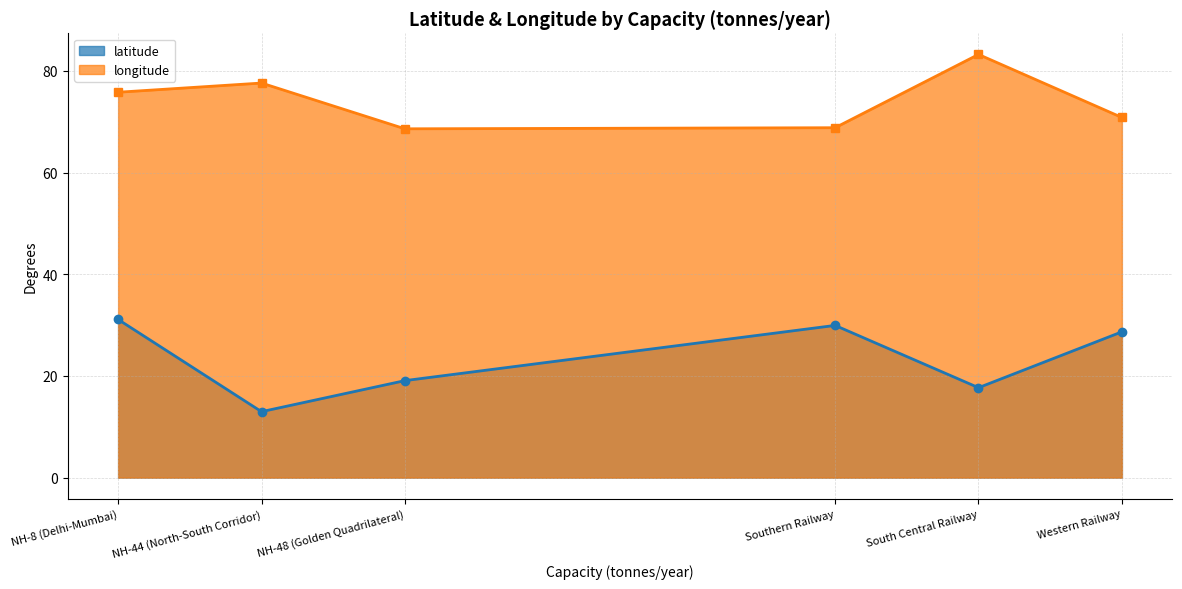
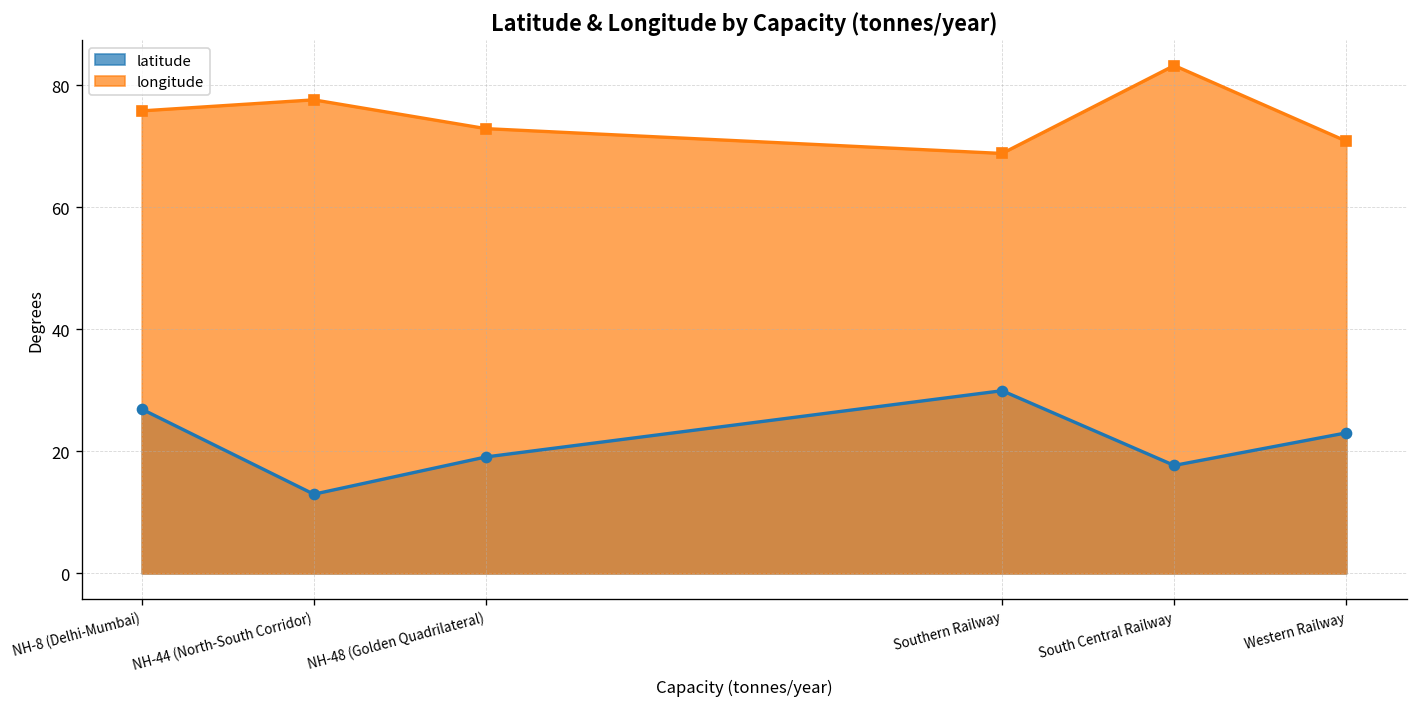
latitude, NH-8 (Delhi-Mumbai): 31 -> 27
longitude, NH-48 (Golden Quadrilateral): 69 -> 73
latitude, Western Railway: 29 -> 23
